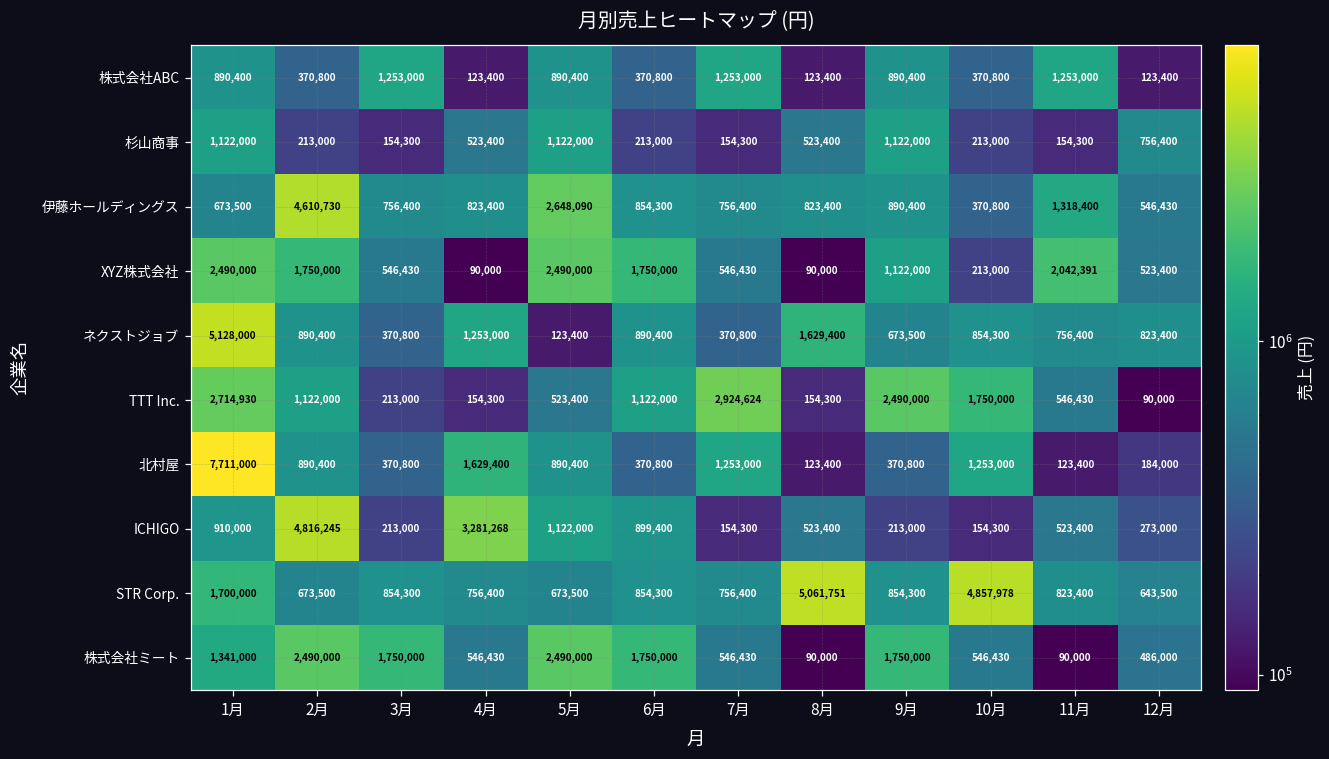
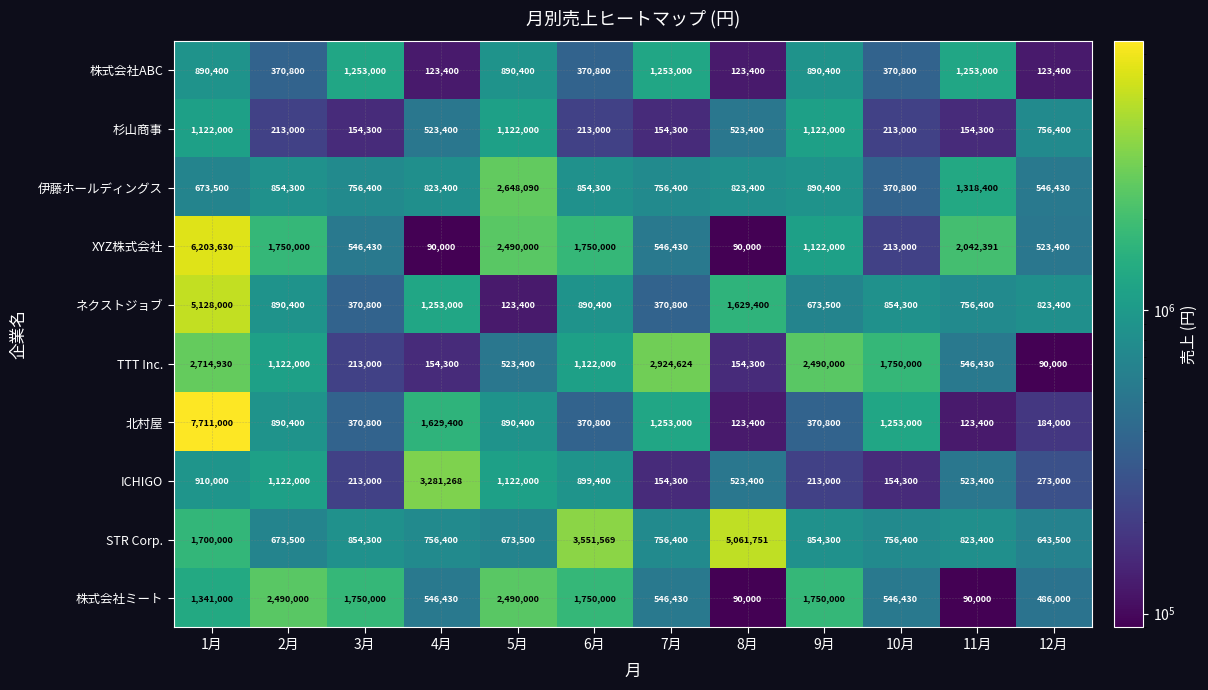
伊藤ホールディングス, 2月: 4,610,730 -> 854,300
XYZ株式会社, 1月: 2,490,000 -> 6,203,630
ICHIGO, 2月: 4,816,245 -> 1,122,000
STR Corp., 6月: 854,300 -> 3,551,569
STR Corp., 10月: 4,857,978 -> 756,400
